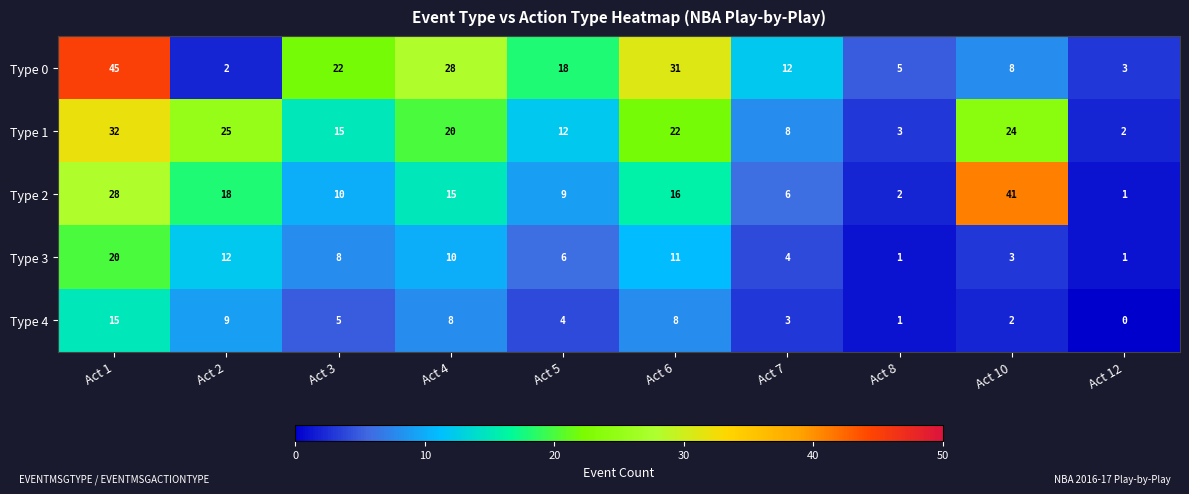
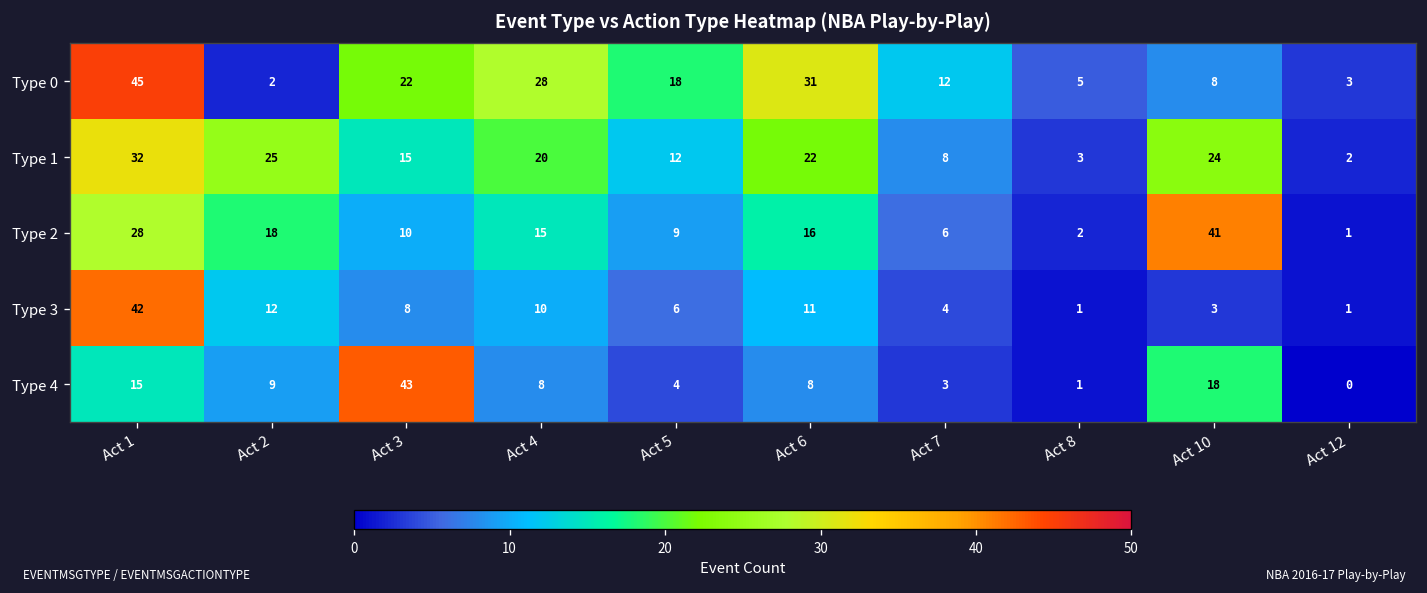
Type 3, Act 1: 20 -> 42
Type 4, Act 3: 5 -> 43
Type 4, Act 10: 2 -> 18
